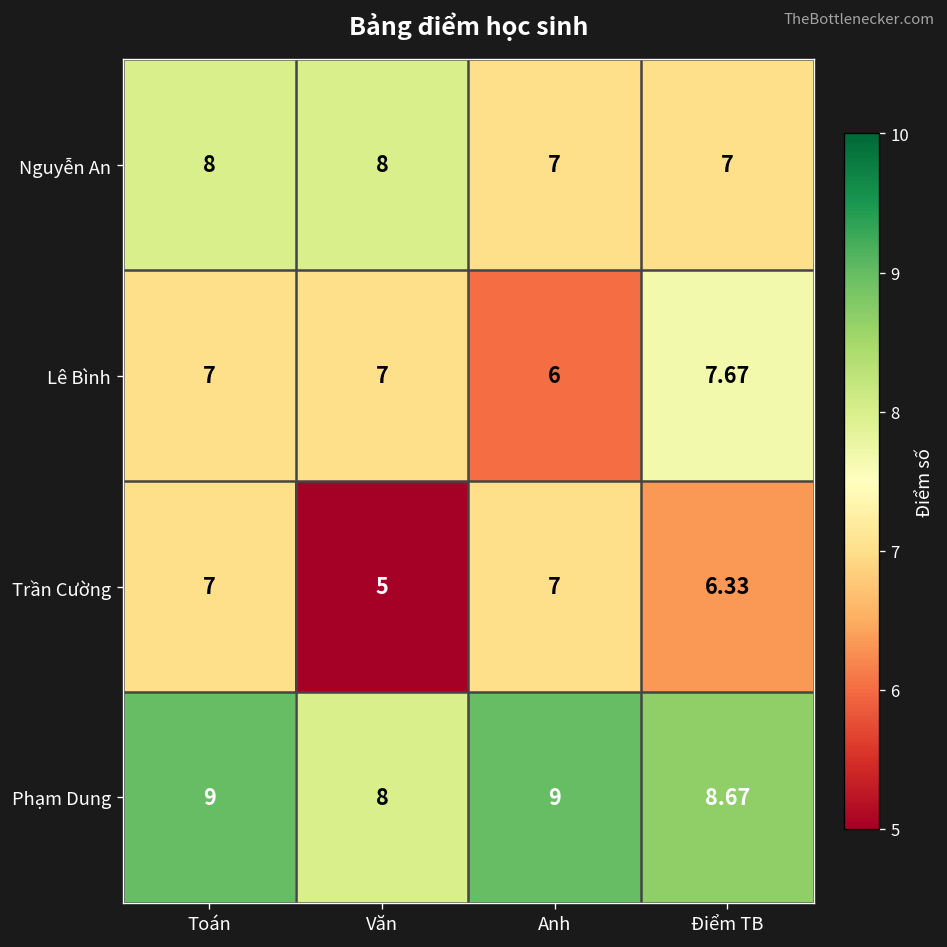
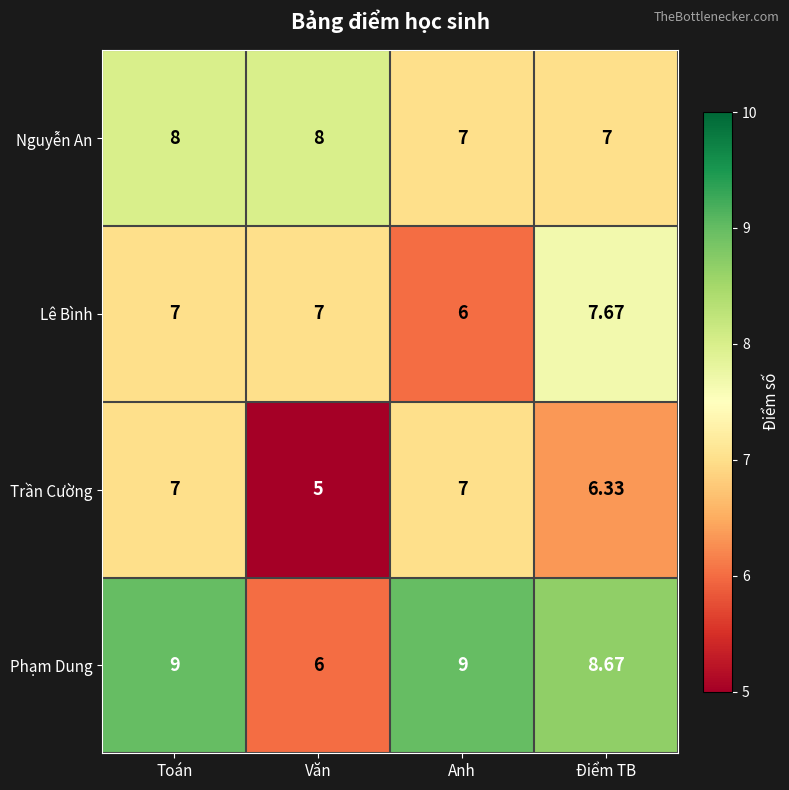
Phạm Dung, Văn: 8 -> 6
